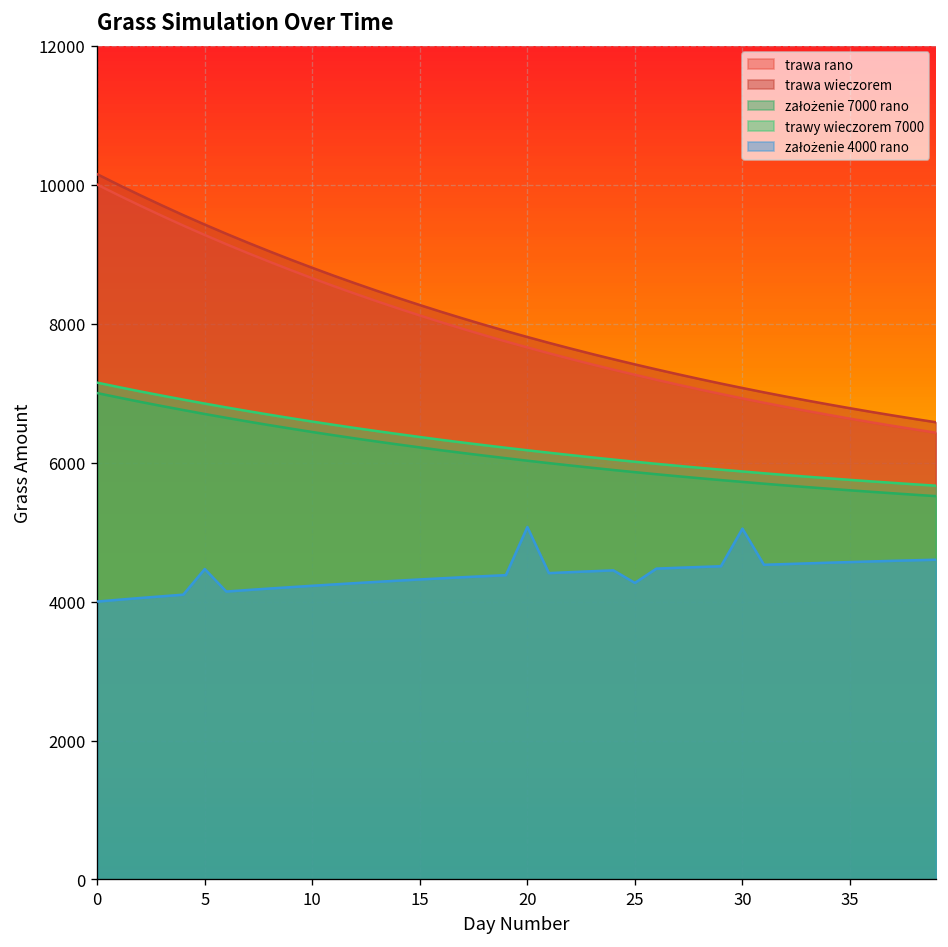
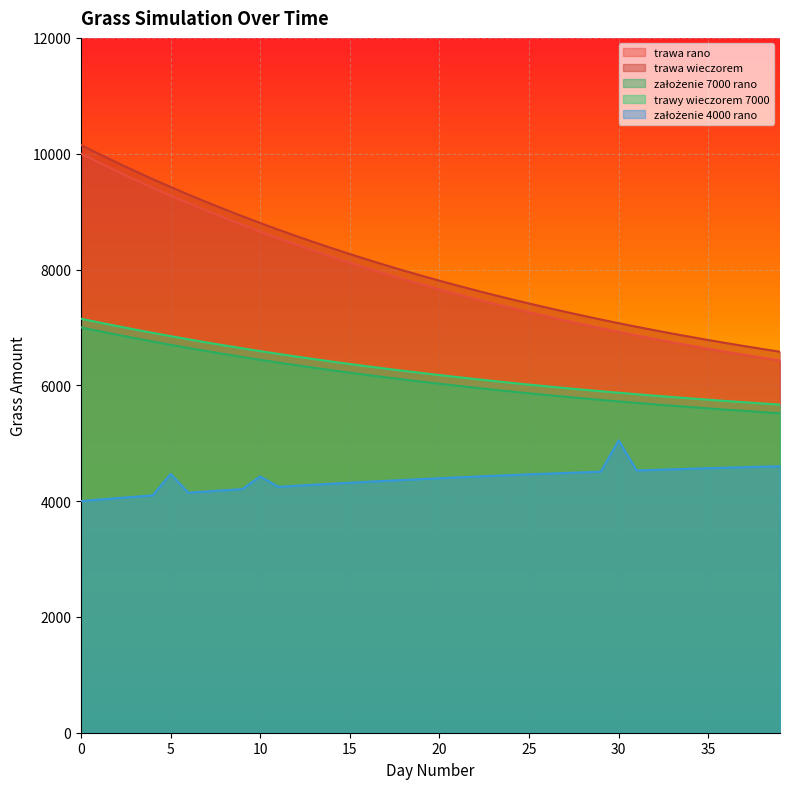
założenie 4000 rano, 10: 4200 -> 4400
założenie 4000 rano, 20: 5100 -> 4400
założenie 4000 rano, 25: 4300 -> 4500
